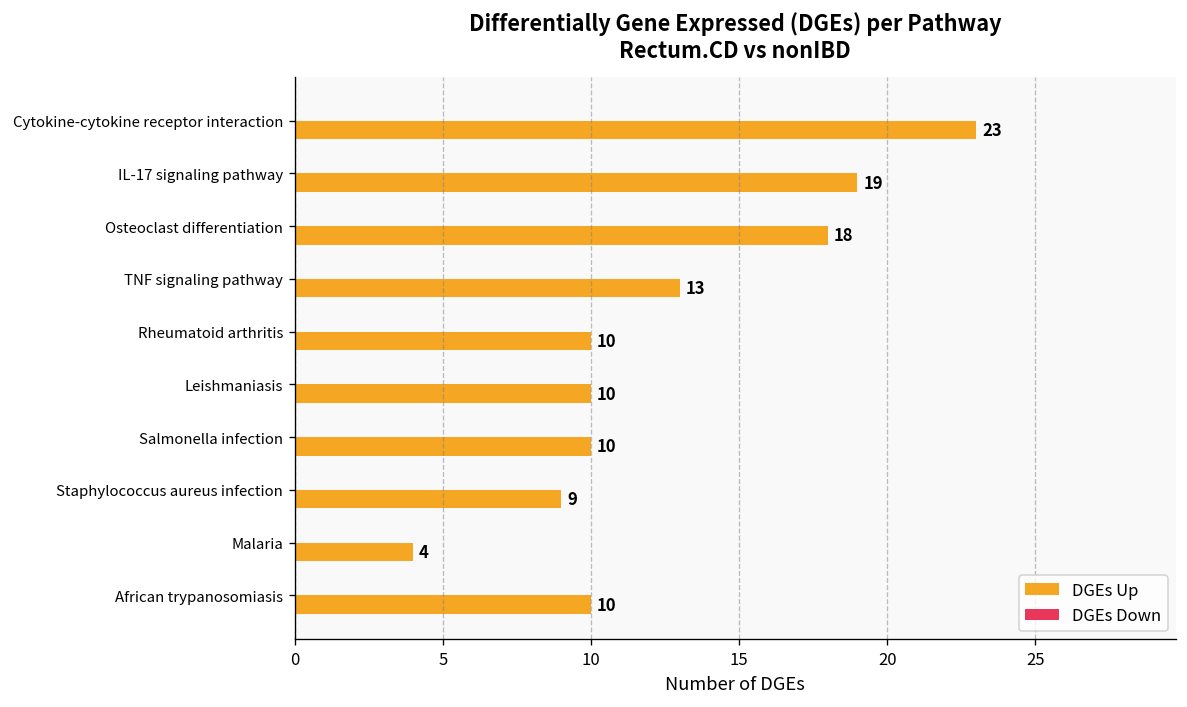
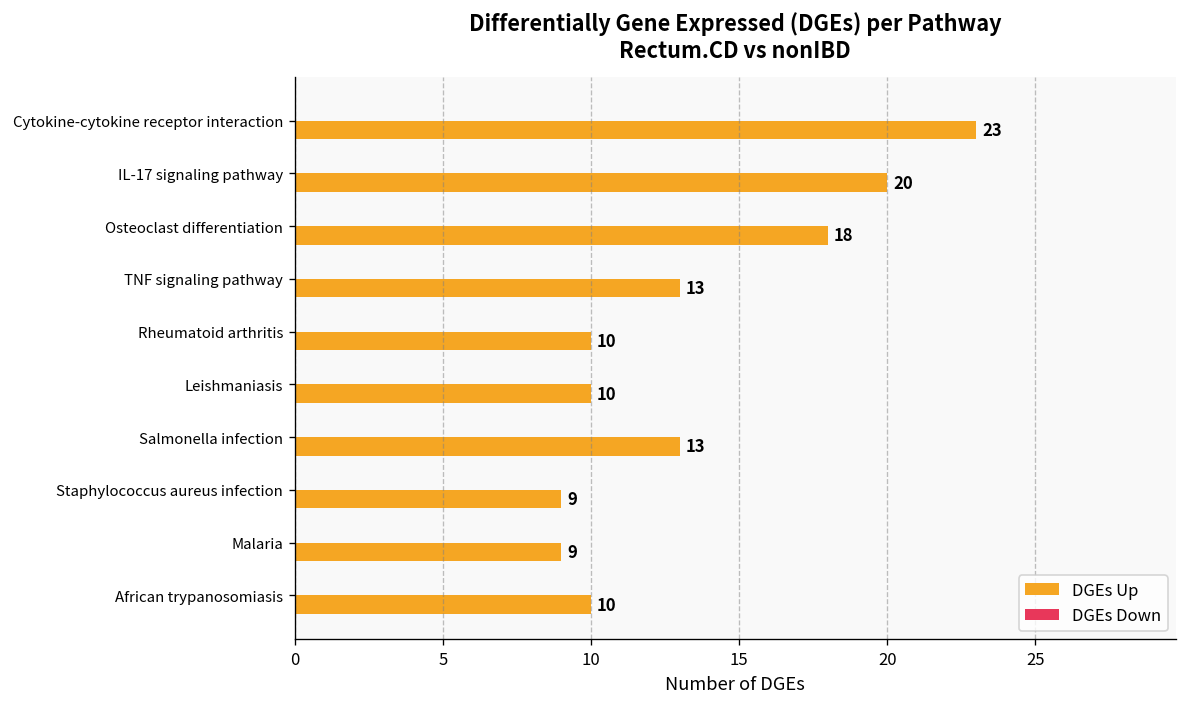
DGEs Up, IL-17 signaling pathway: 19 -> 20
DGEs Up, Salmonella infection: 10 -> 13
DGEs Up, Malaria: 4 -> 9
